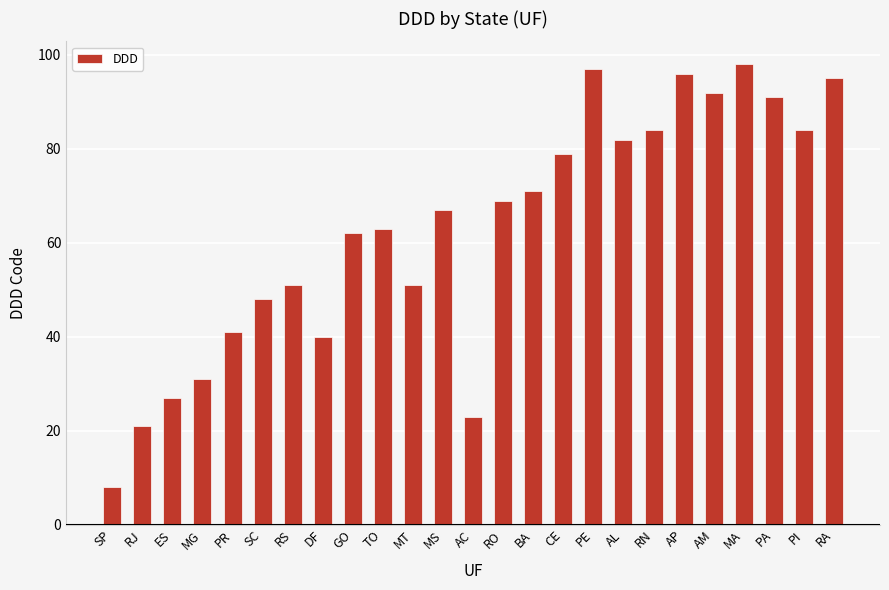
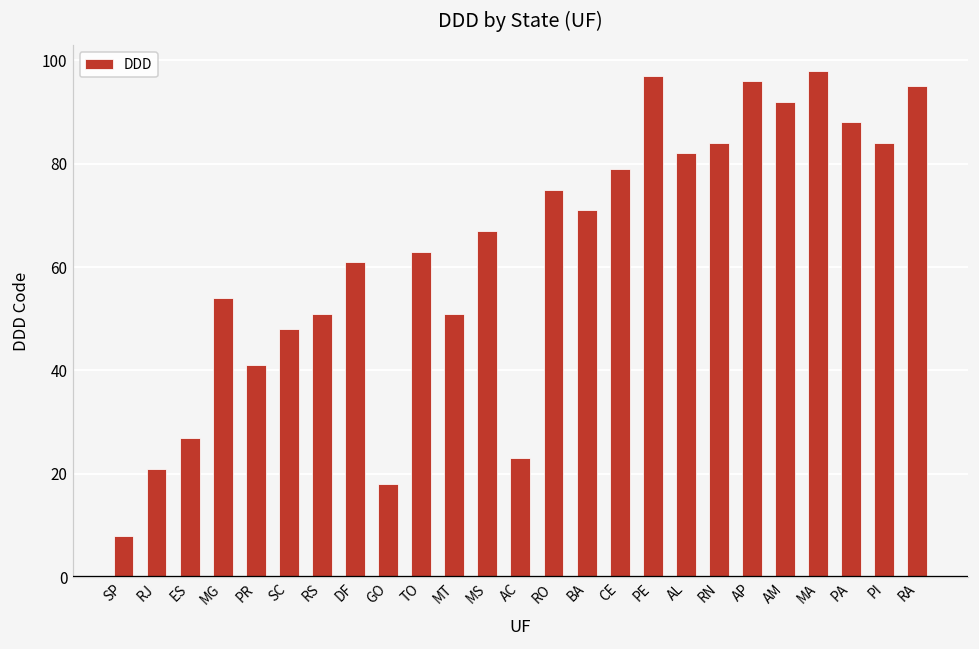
MG: 31 -> 54
DF: 40 -> 61
GO: 62 -> 18
RO: 69 -> 75
PA: 91 -> 88
